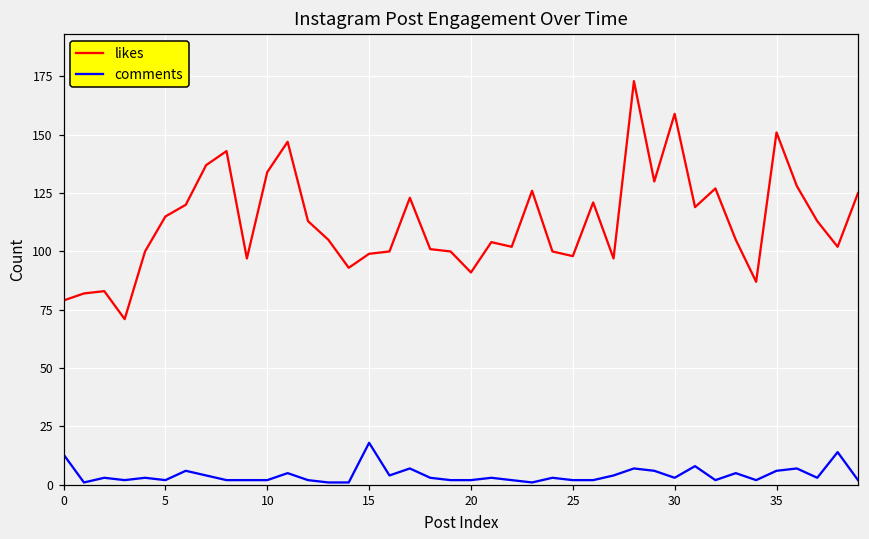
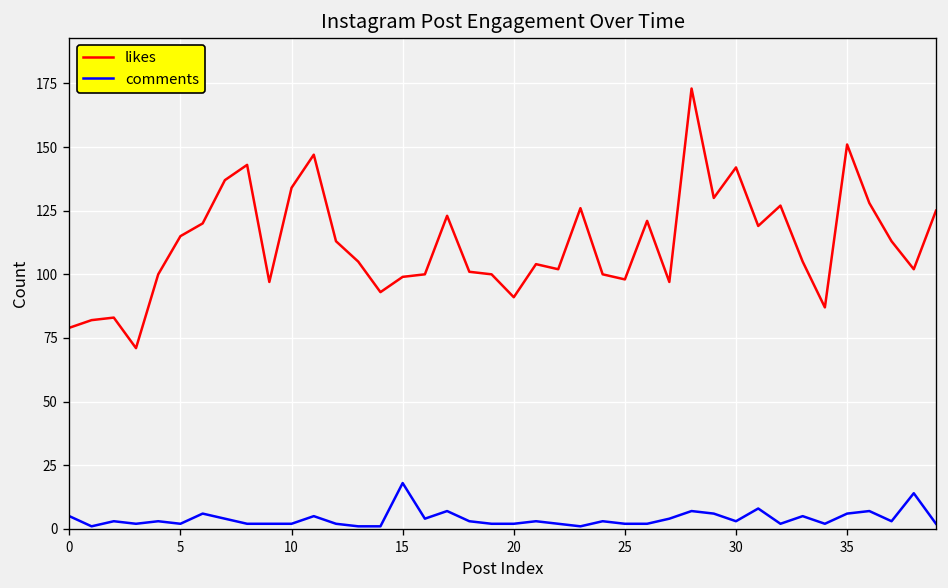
comments, 0: 13 -> 5
likes, 30: 159 -> 142
